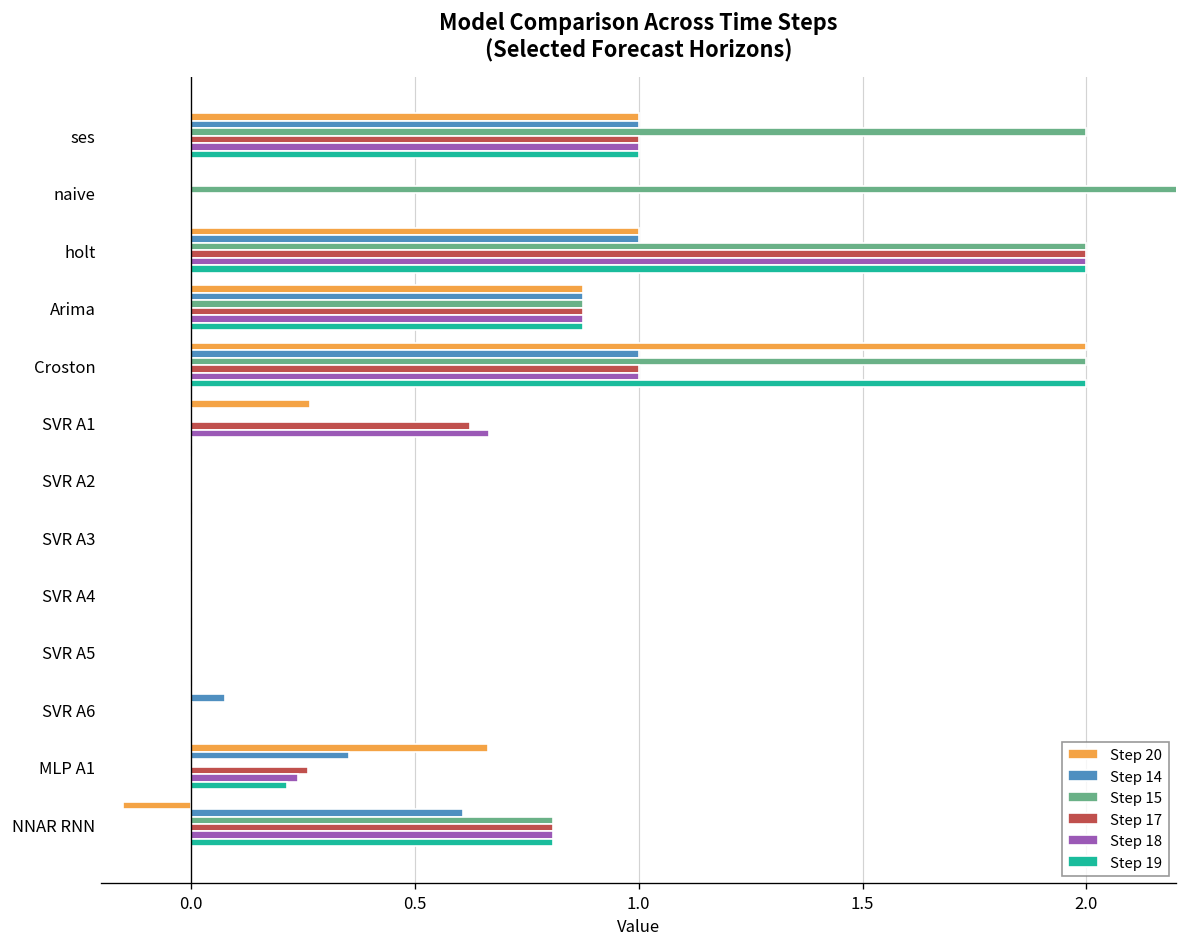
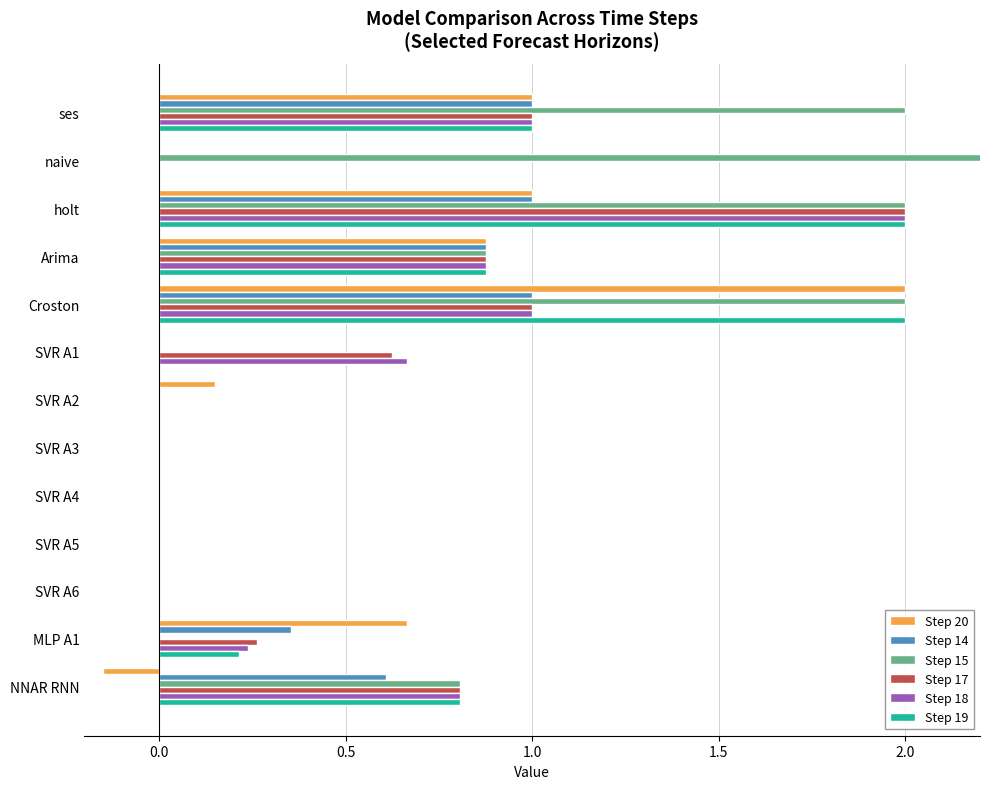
Step 20, SVR A1: 0.27 -> 0.00
Step 20, SVR A2: 0.00 -> 0.15
Step 14, SVR A6: 0.08 -> 0.00
